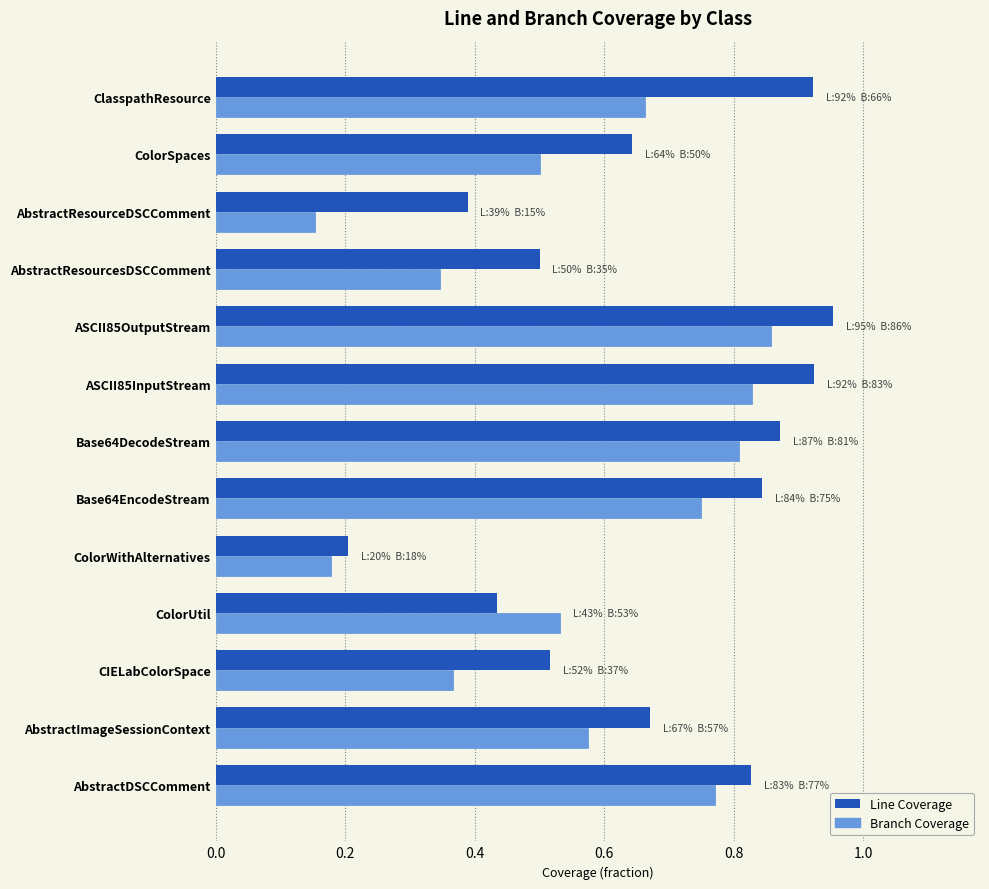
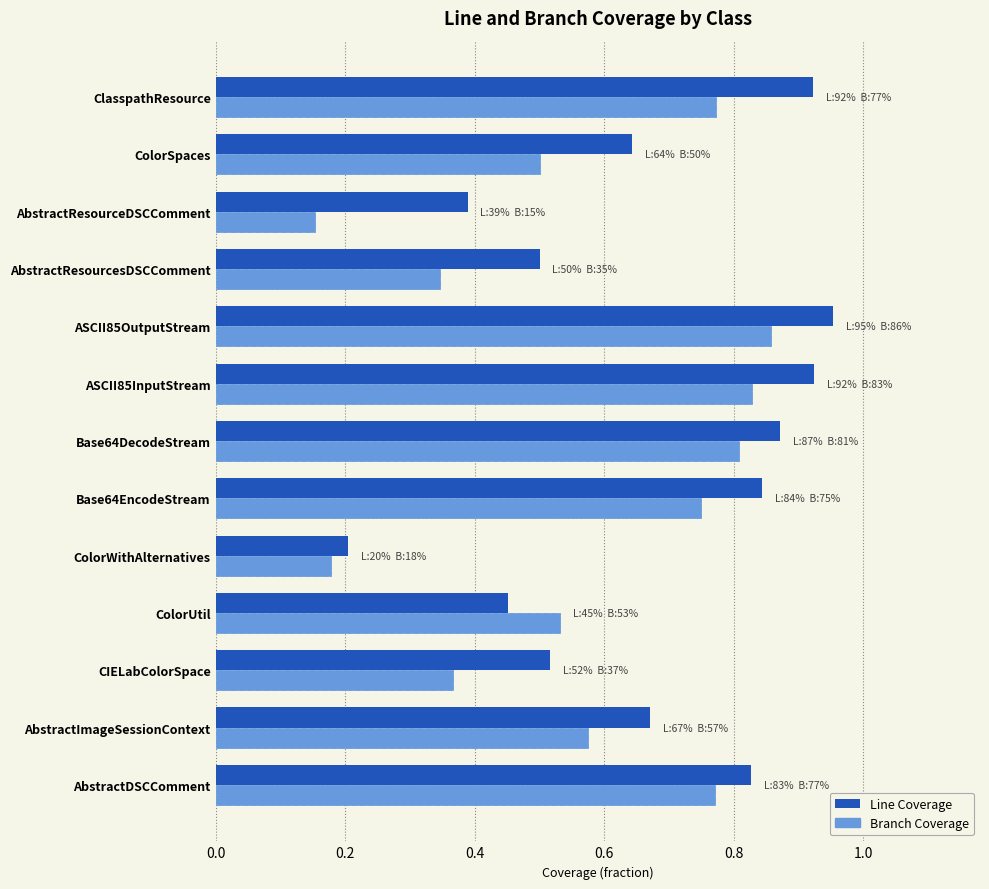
Branch Coverage, ClasspathResource: 66% -> 77%
Line Coverage, ColorUtil: 43% -> 45%
